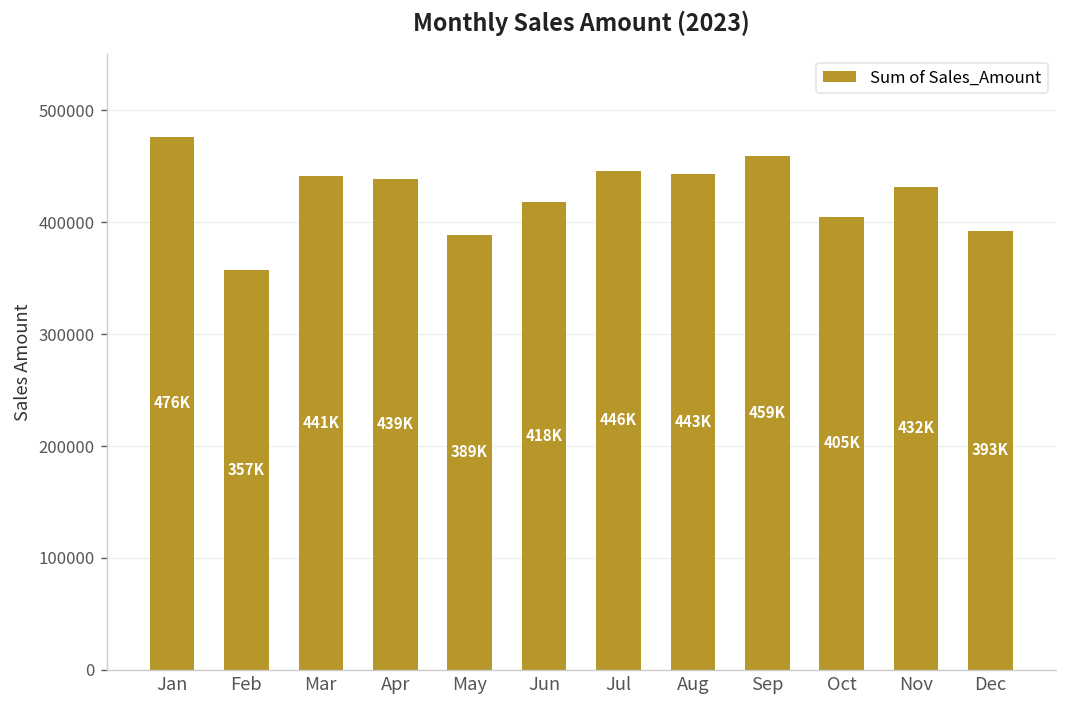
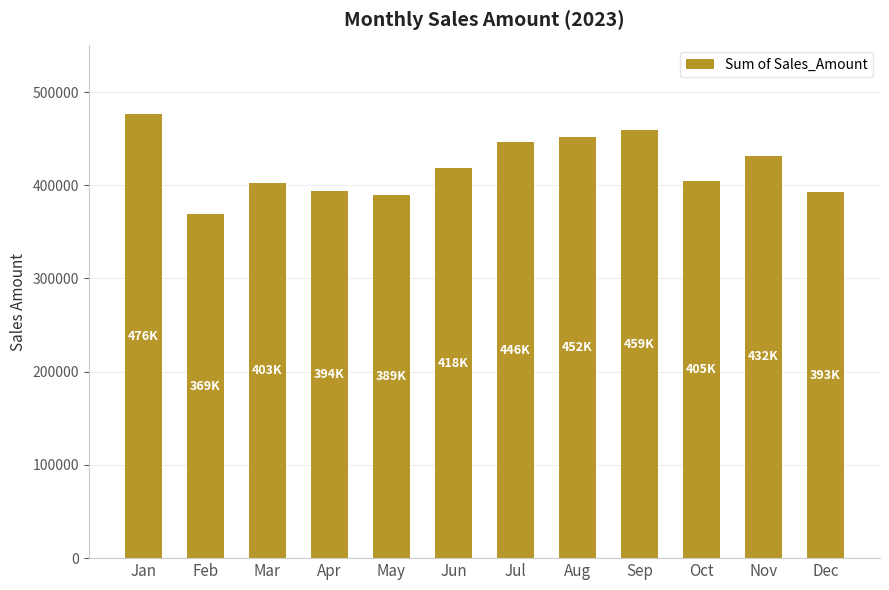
Feb: 357K -> 369K
Mar: 441K -> 403K
Apr: 439K -> 394K
Aug: 443K -> 452K
